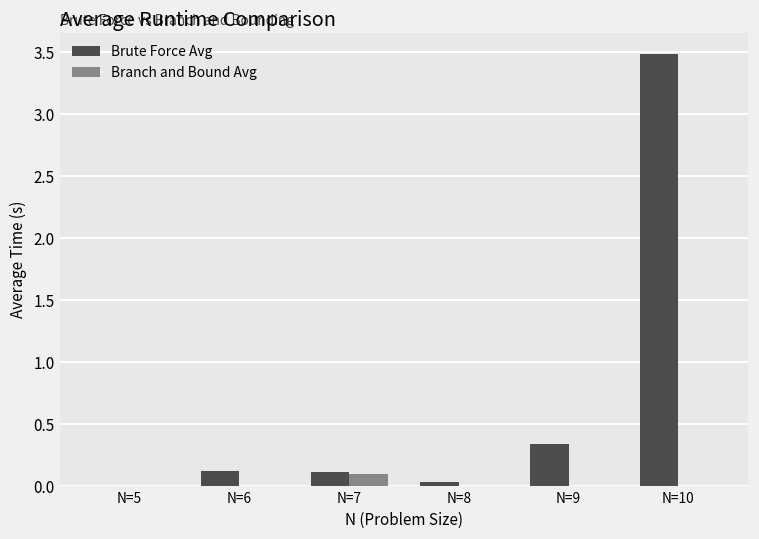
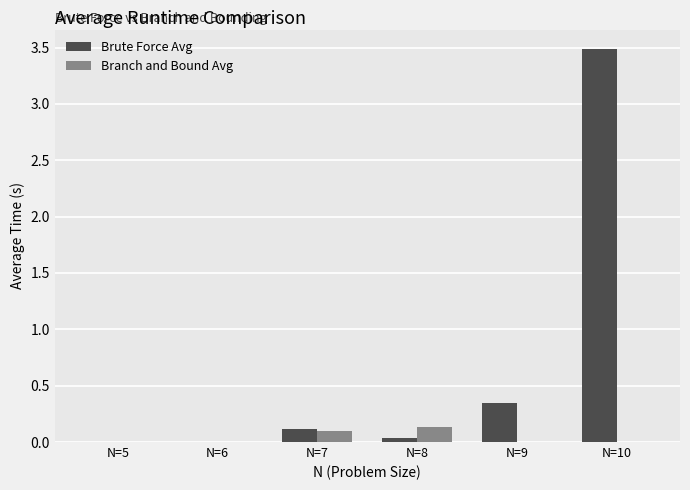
Brute Force Avg, N=6: 0.13 -> 0.00
Branch and Bound Avg, N=8: 0.00 -> 0.14
